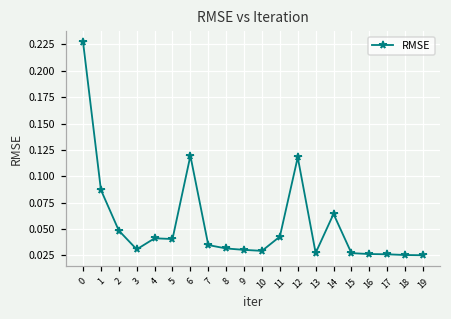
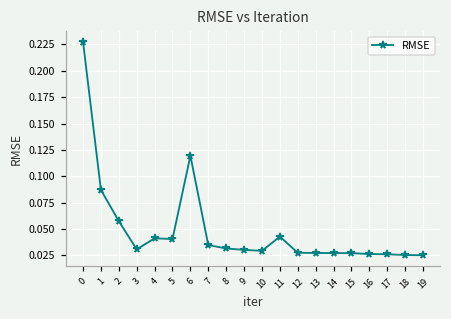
2: 0.05 -> 0.06
12: 0.12 -> 0.03
14: 0.06 -> 0.03
